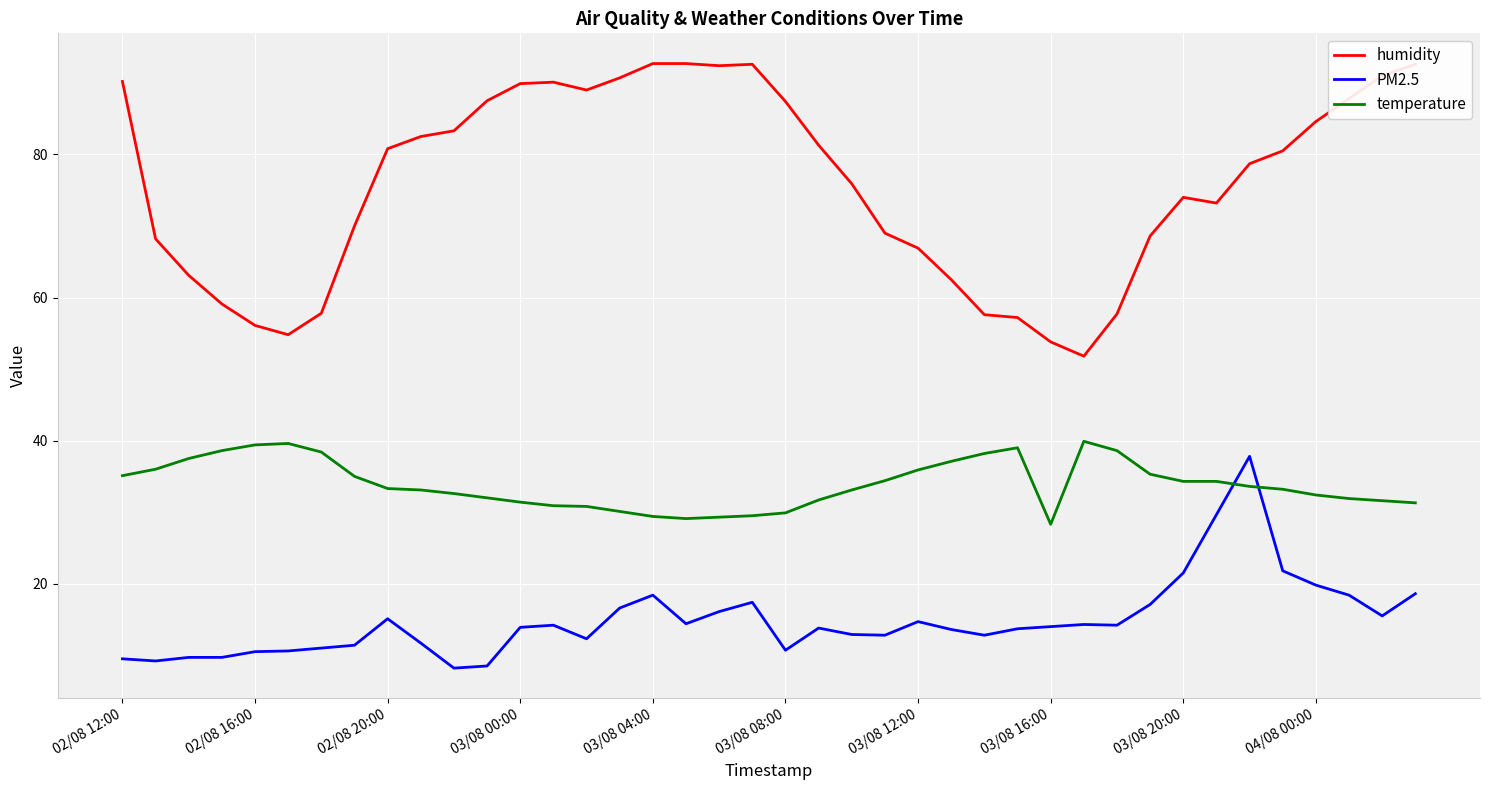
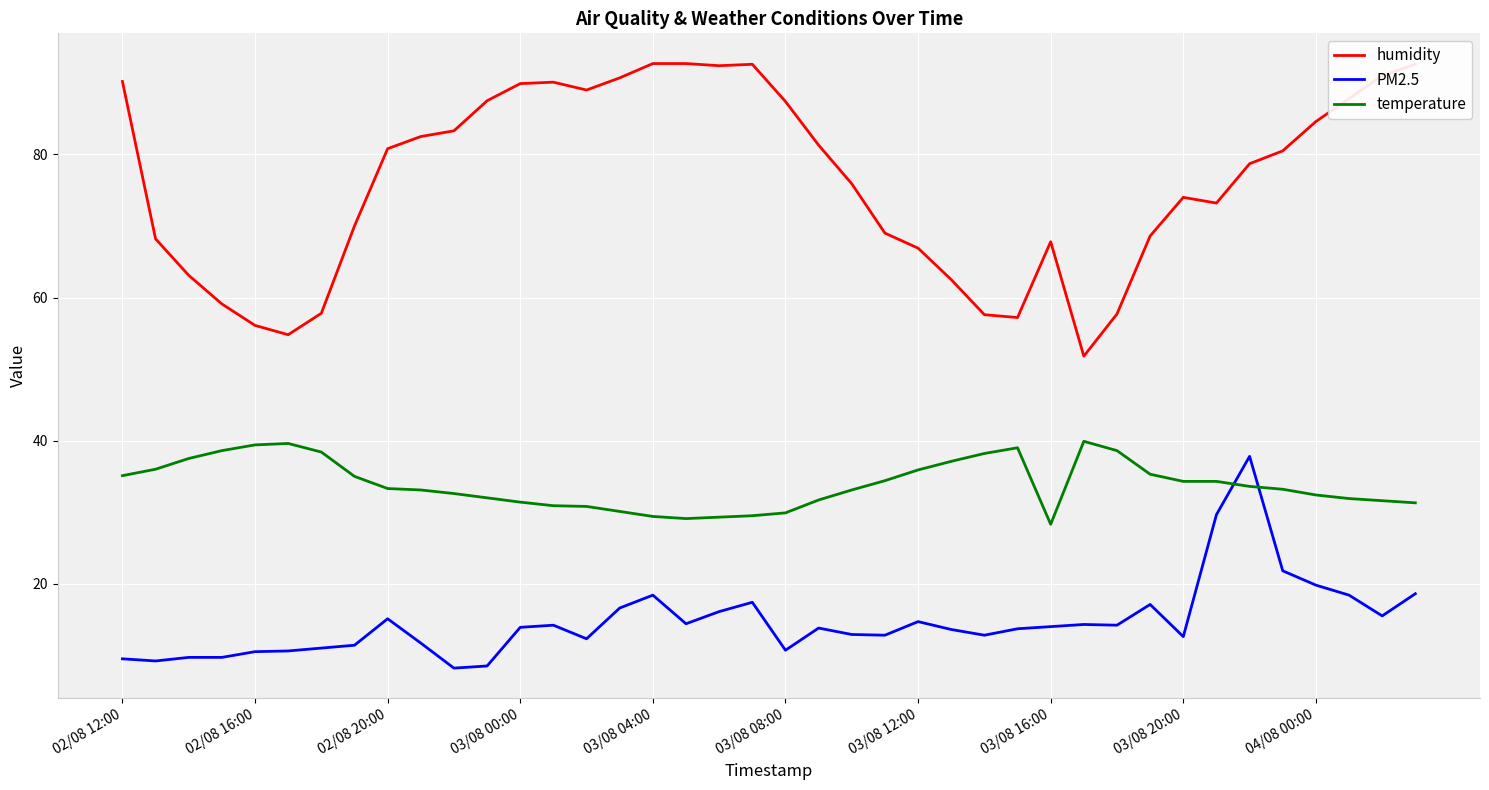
humidity, 03/08 16:00: 54 -> 68
PM2.5, 03/08 20:00: 22 -> 13
